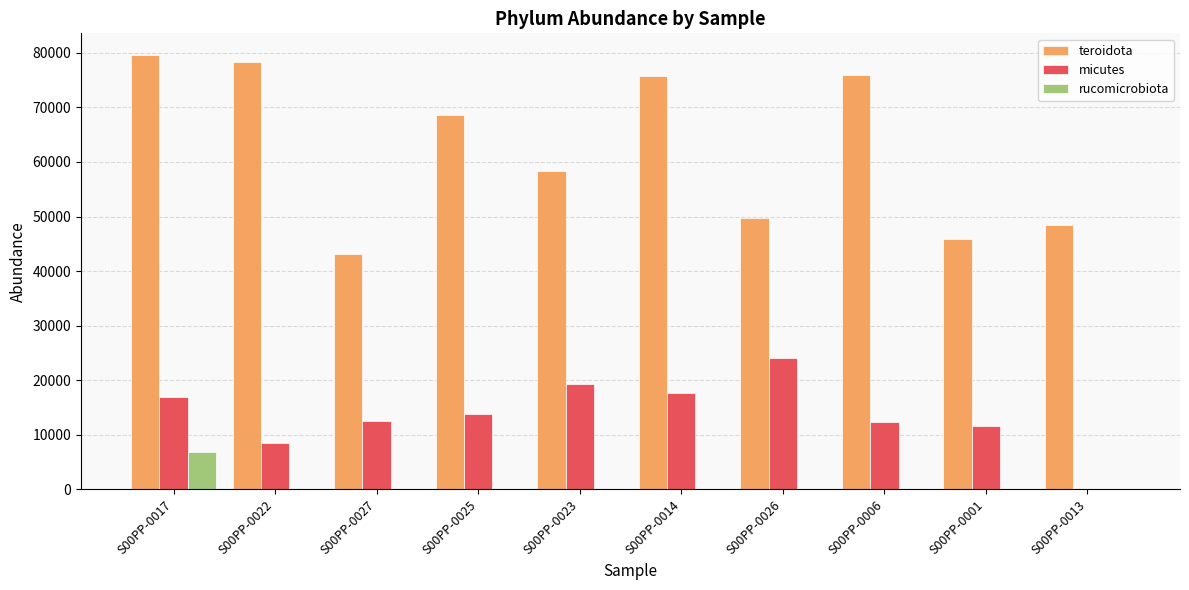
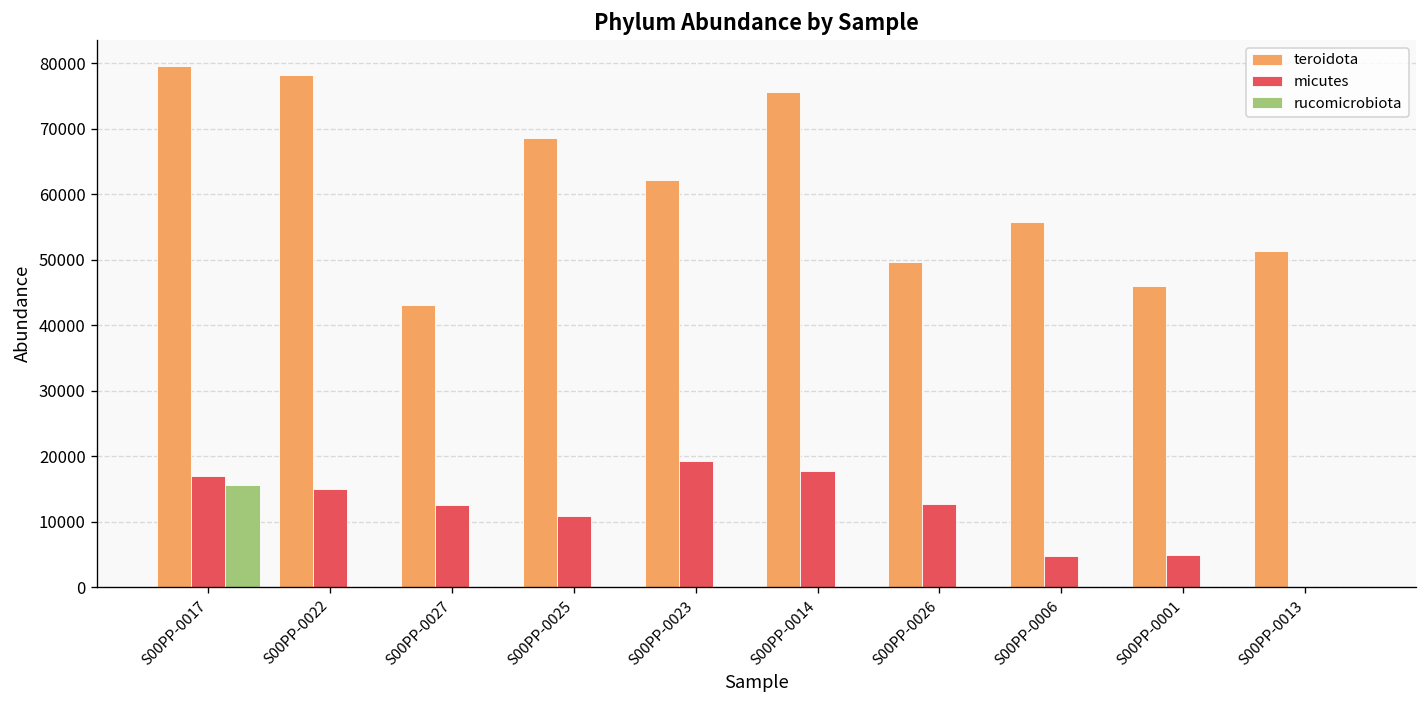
rucomicrobiota, S00PP-0017: 7000 -> 16000
micutes, S00PP-0022: 8000 -> 15000
micutes, S00PP-0025: 14000 -> 11000
teroidota, S00PP-0023: 58000 -> 62000
micutes, S00PP-0026: 24000 -> 13000
teroidota, S00PP-0006: 76000 -> 56000
micutes, S00PP-0006: 12000 -> 5000
micutes, S00PP-0001: 12000 -> 5000
teroidota, S00PP-0013: 48000 -> 51000
